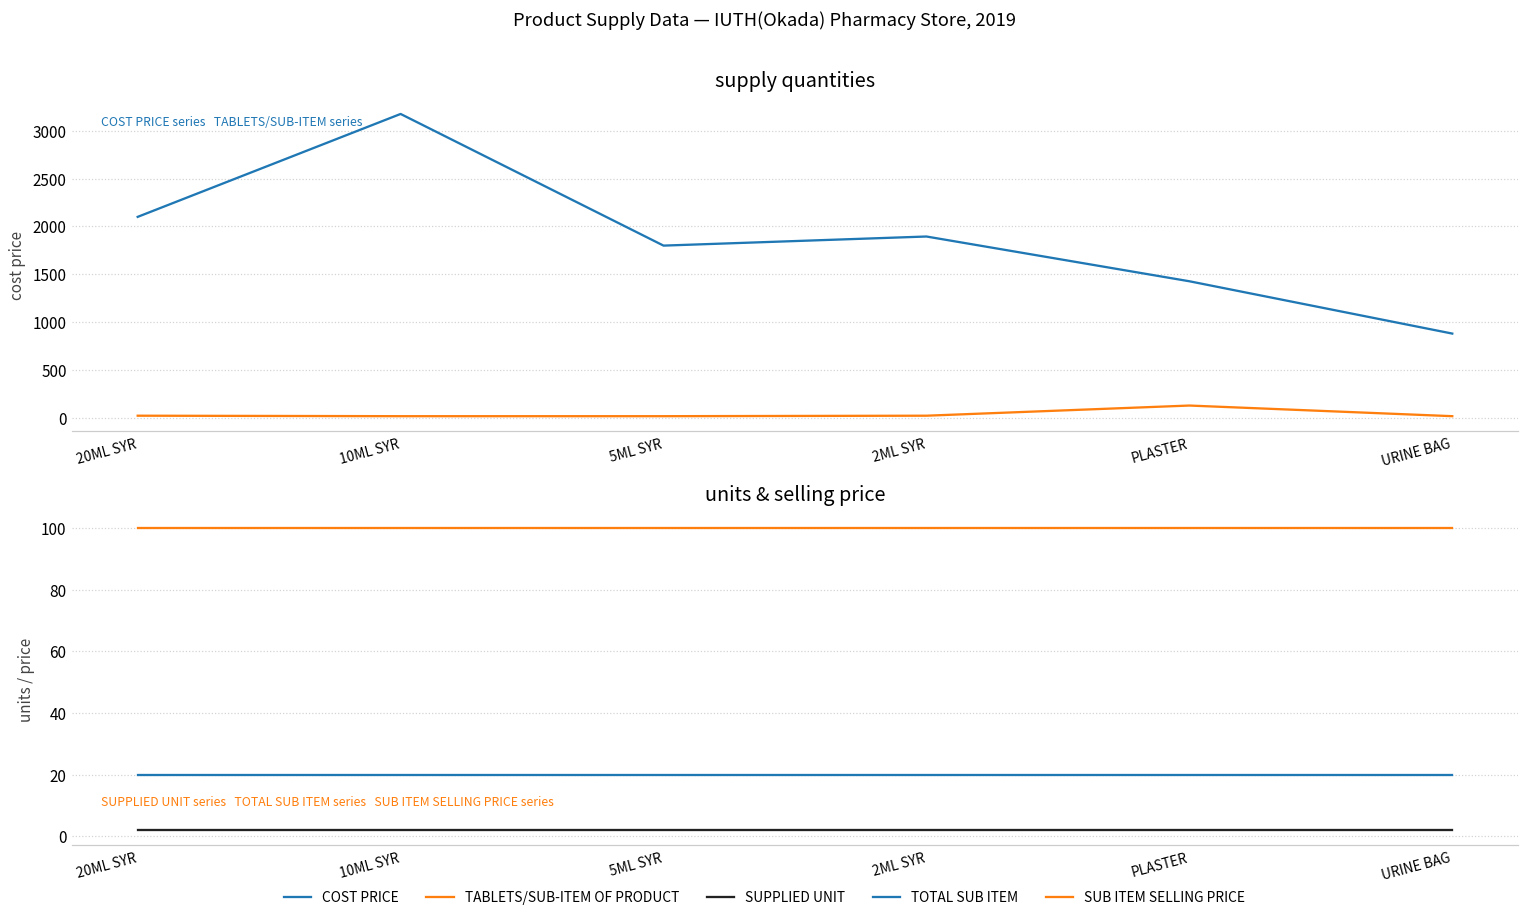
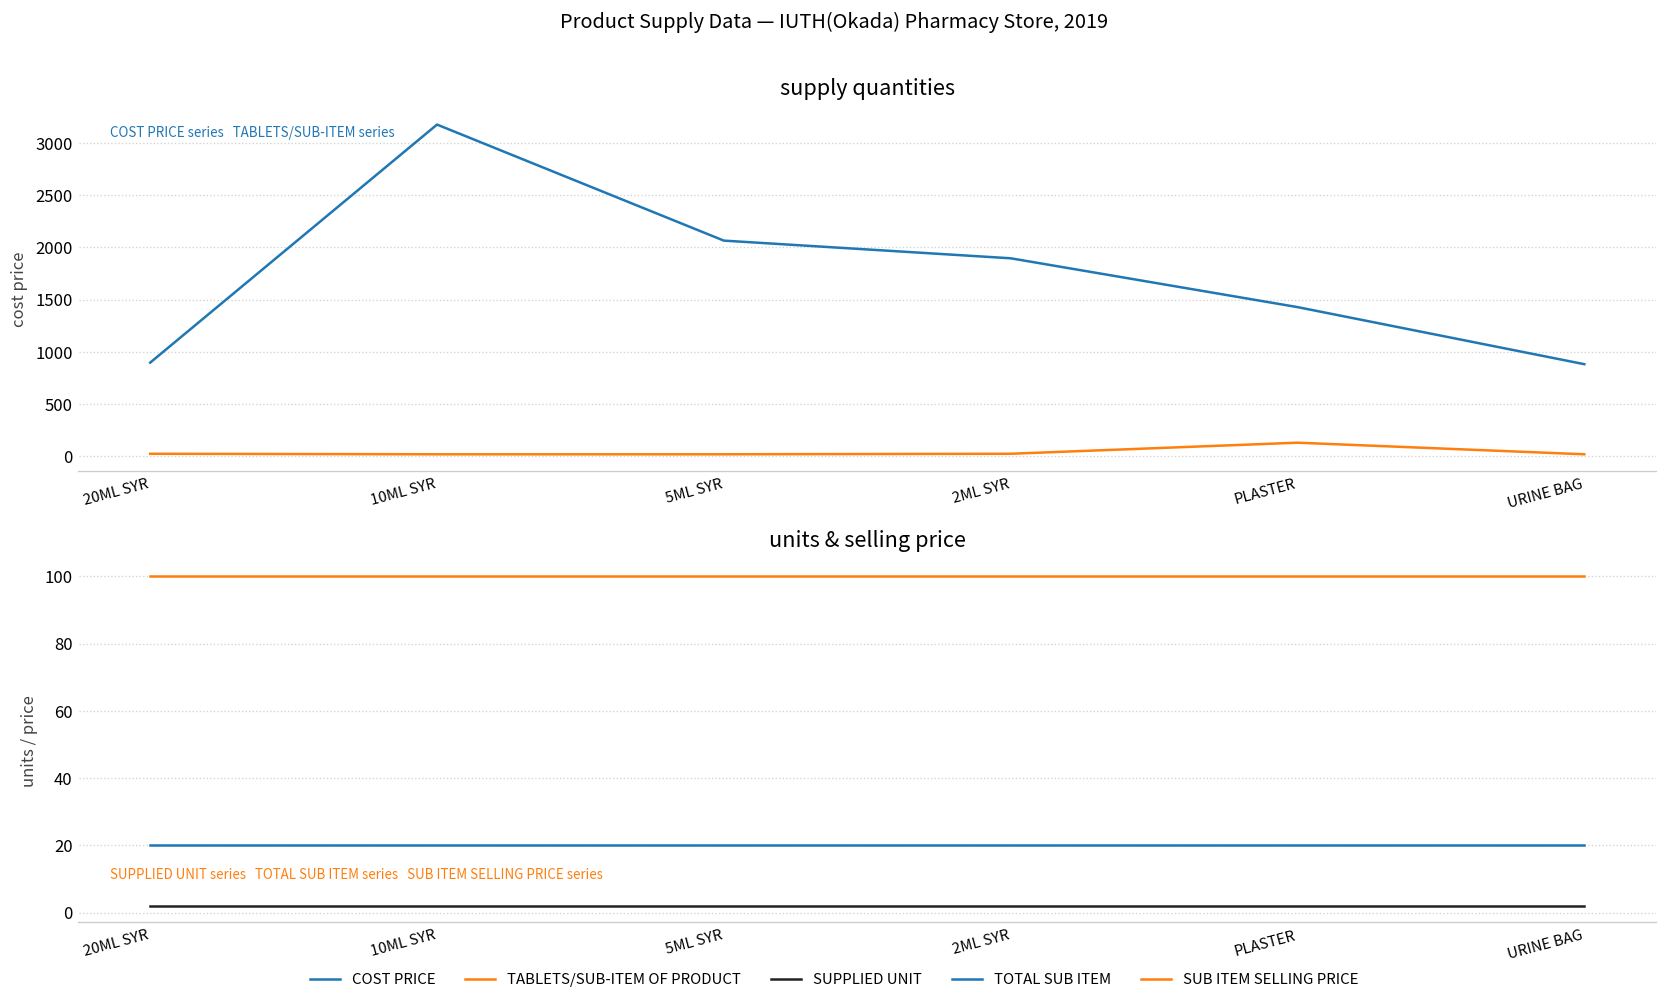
supply quantities, COST PRICE, 20ML SYR: 2100 -> 900
supply quantities, COST PRICE, 5ML SYR: 1800 -> 2100
